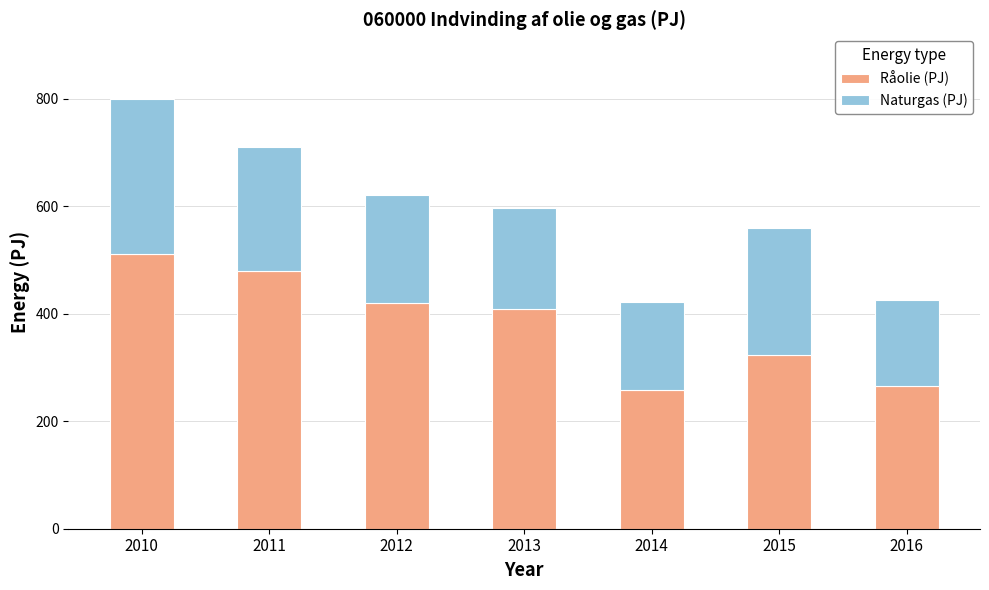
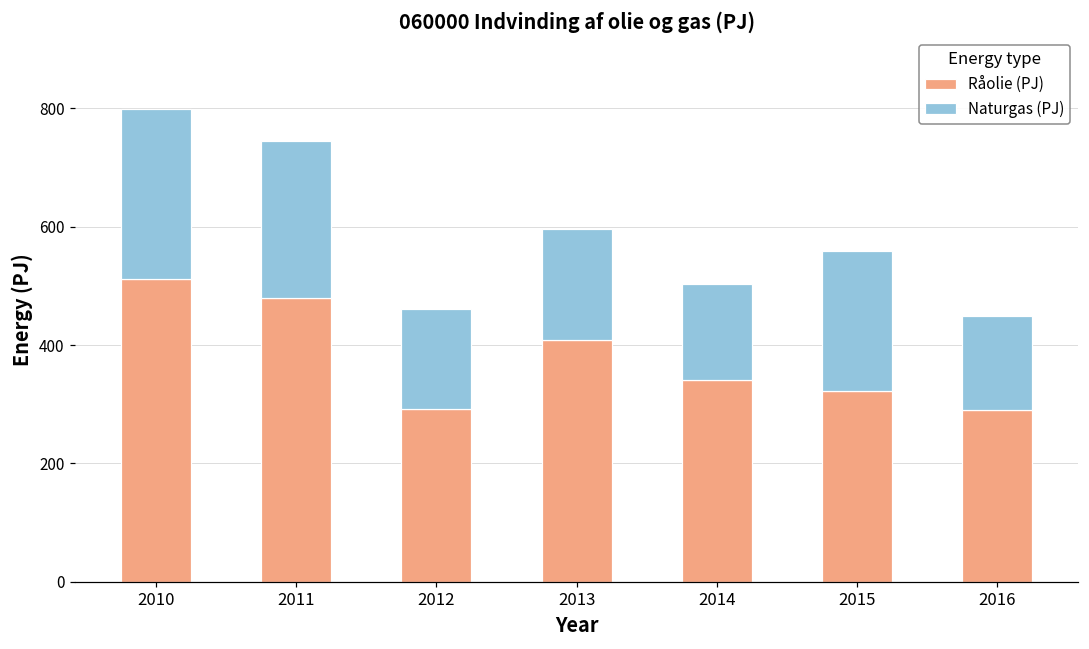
Naturgas (PJ), 2011: 230 -> 270
Råolie (PJ), 2012: 420 -> 290
Naturgas (PJ), 2012: 200 -> 170
Råolie (PJ), 2014: 260 -> 340
Råolie (PJ), 2016: 270 -> 290
